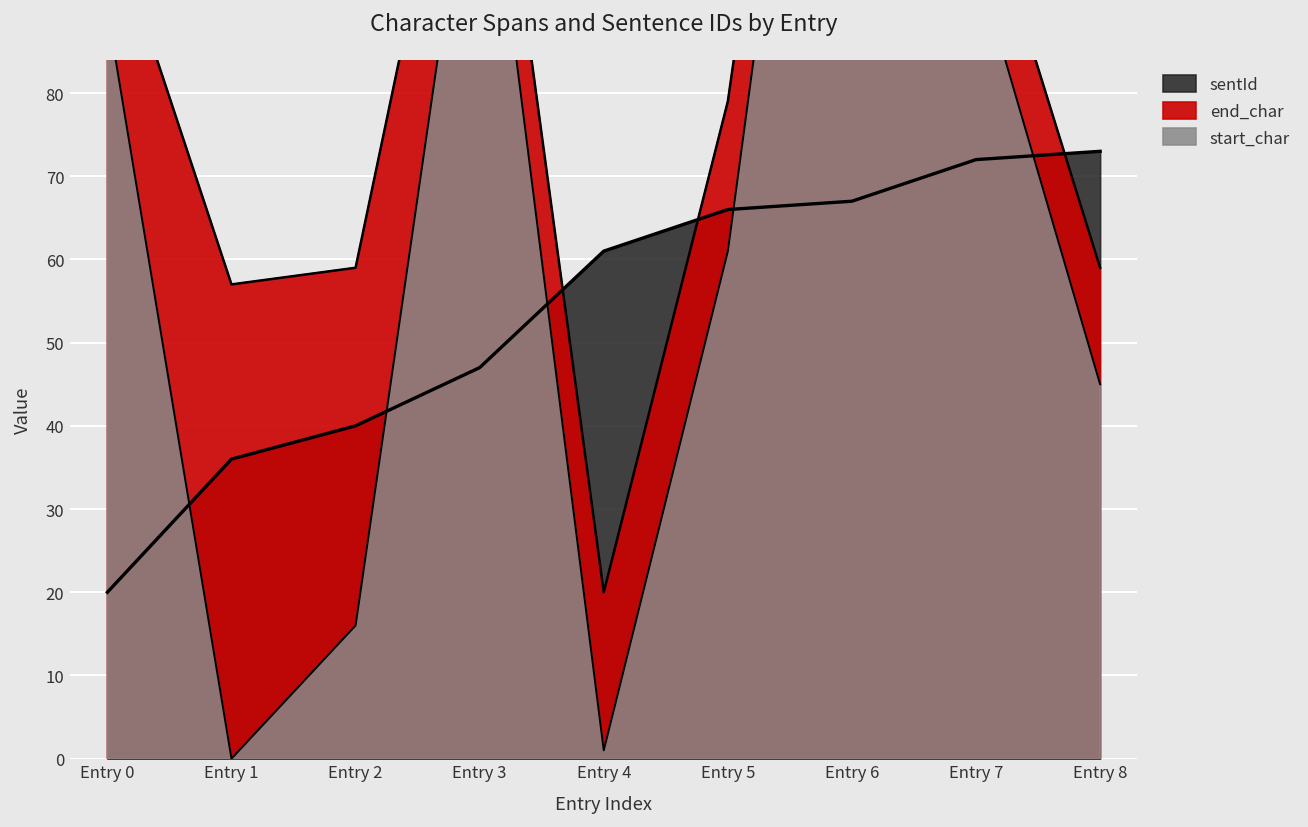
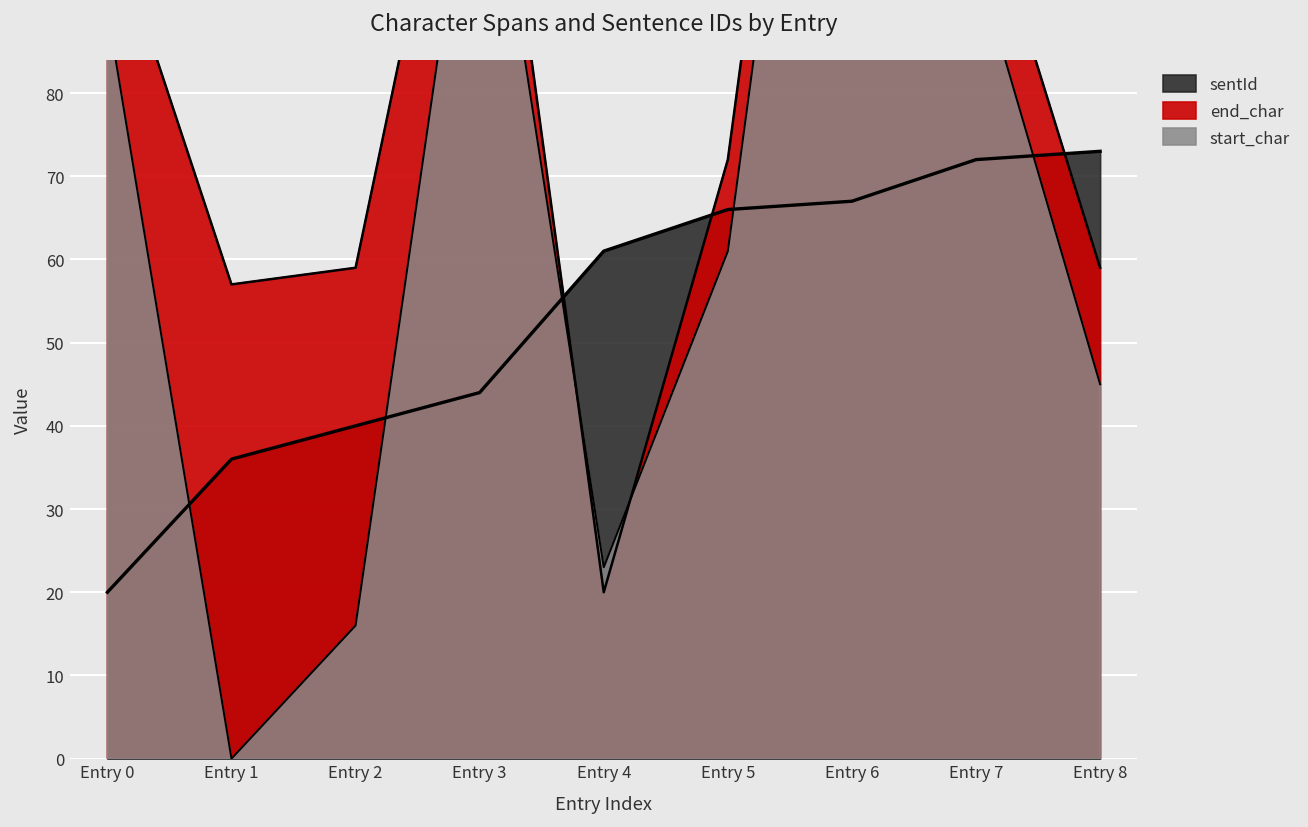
sentId, Entry 3: 47 -> 44
start_char, Entry 4: 1 -> 23
end_char, Entry 5: 79 -> 72
